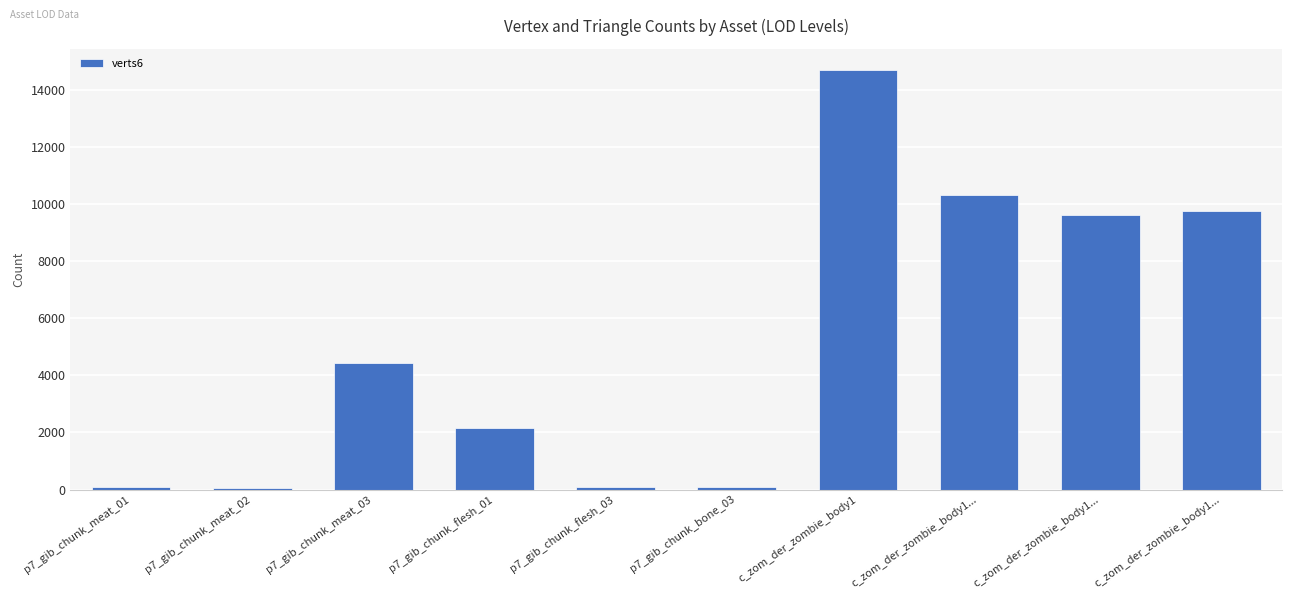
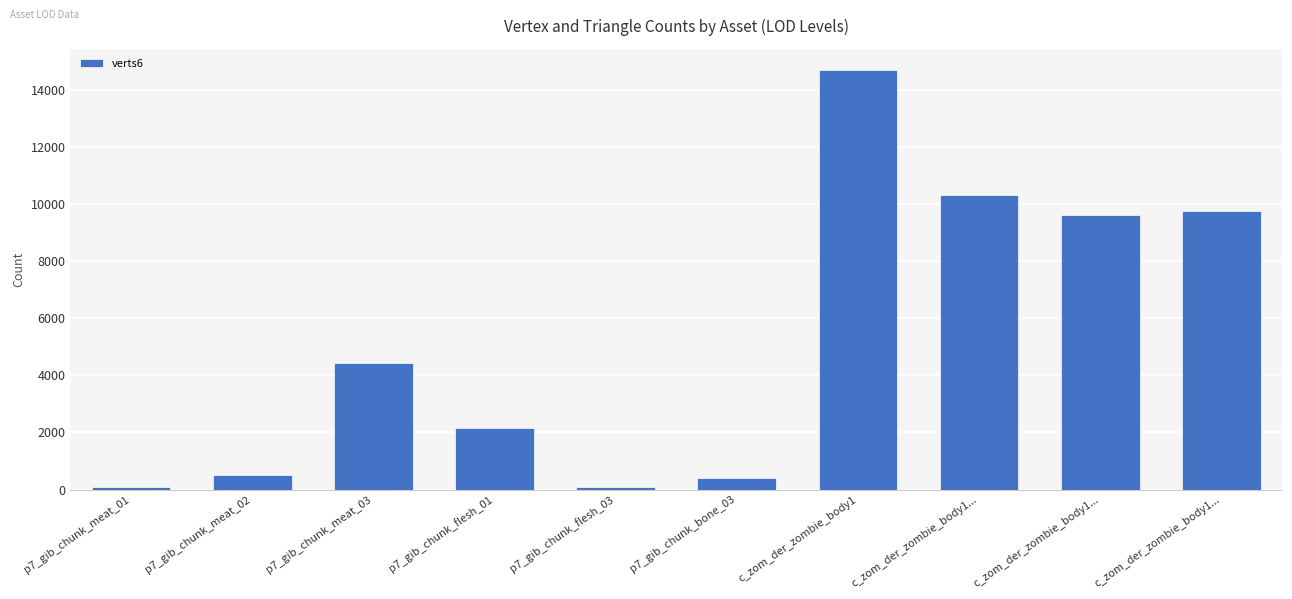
p7_gib_chunk_meat_02: 100 -> 500
p7_gib_chunk_bone_03: 100 -> 400
